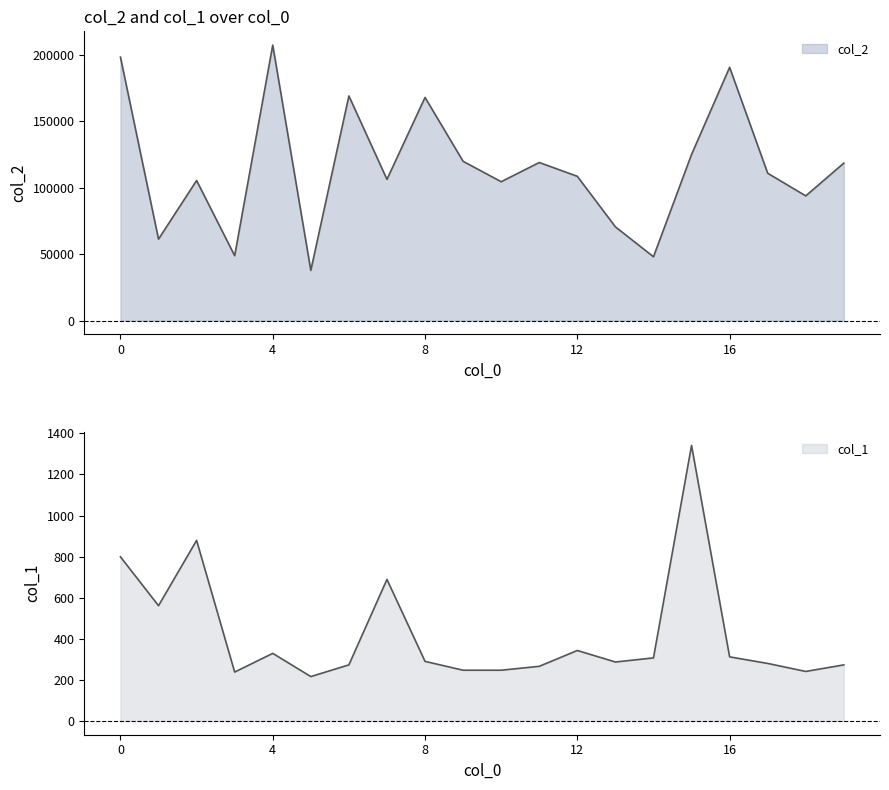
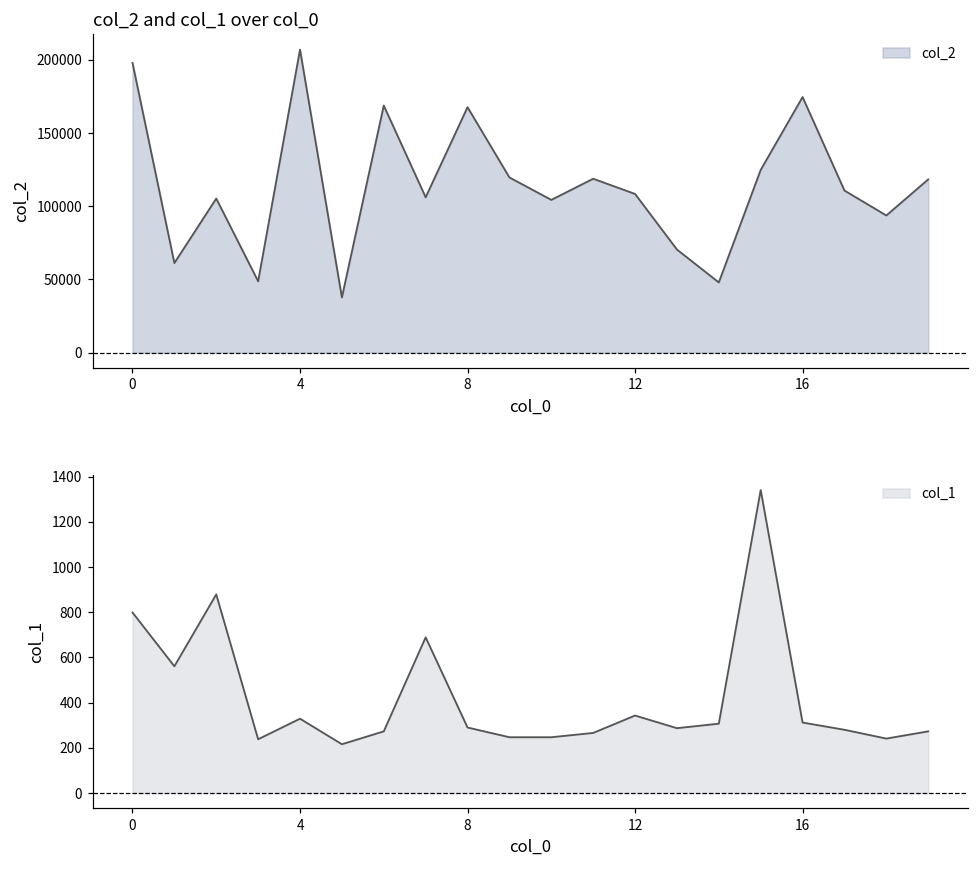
col_2 and col_1 over col_0, 16: 190000 -> 175000
